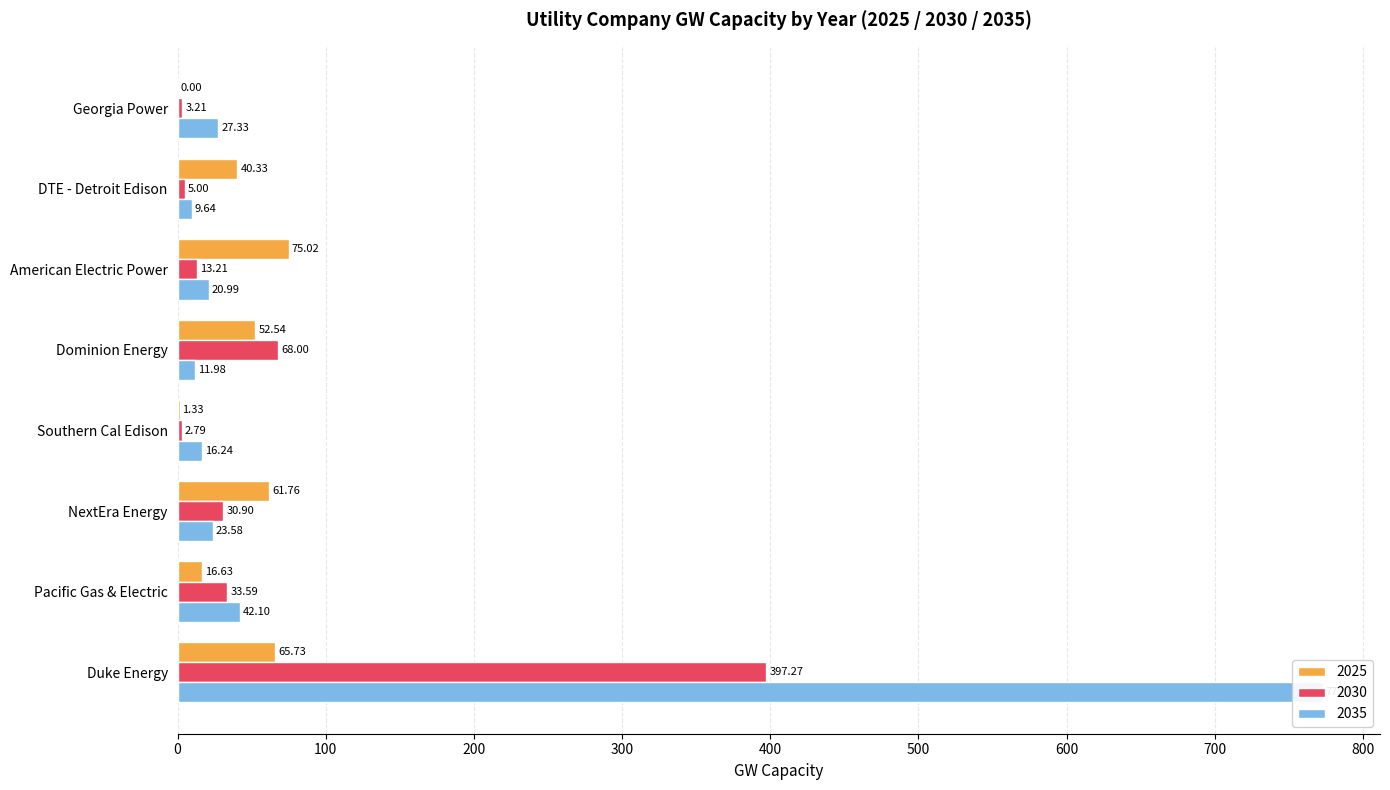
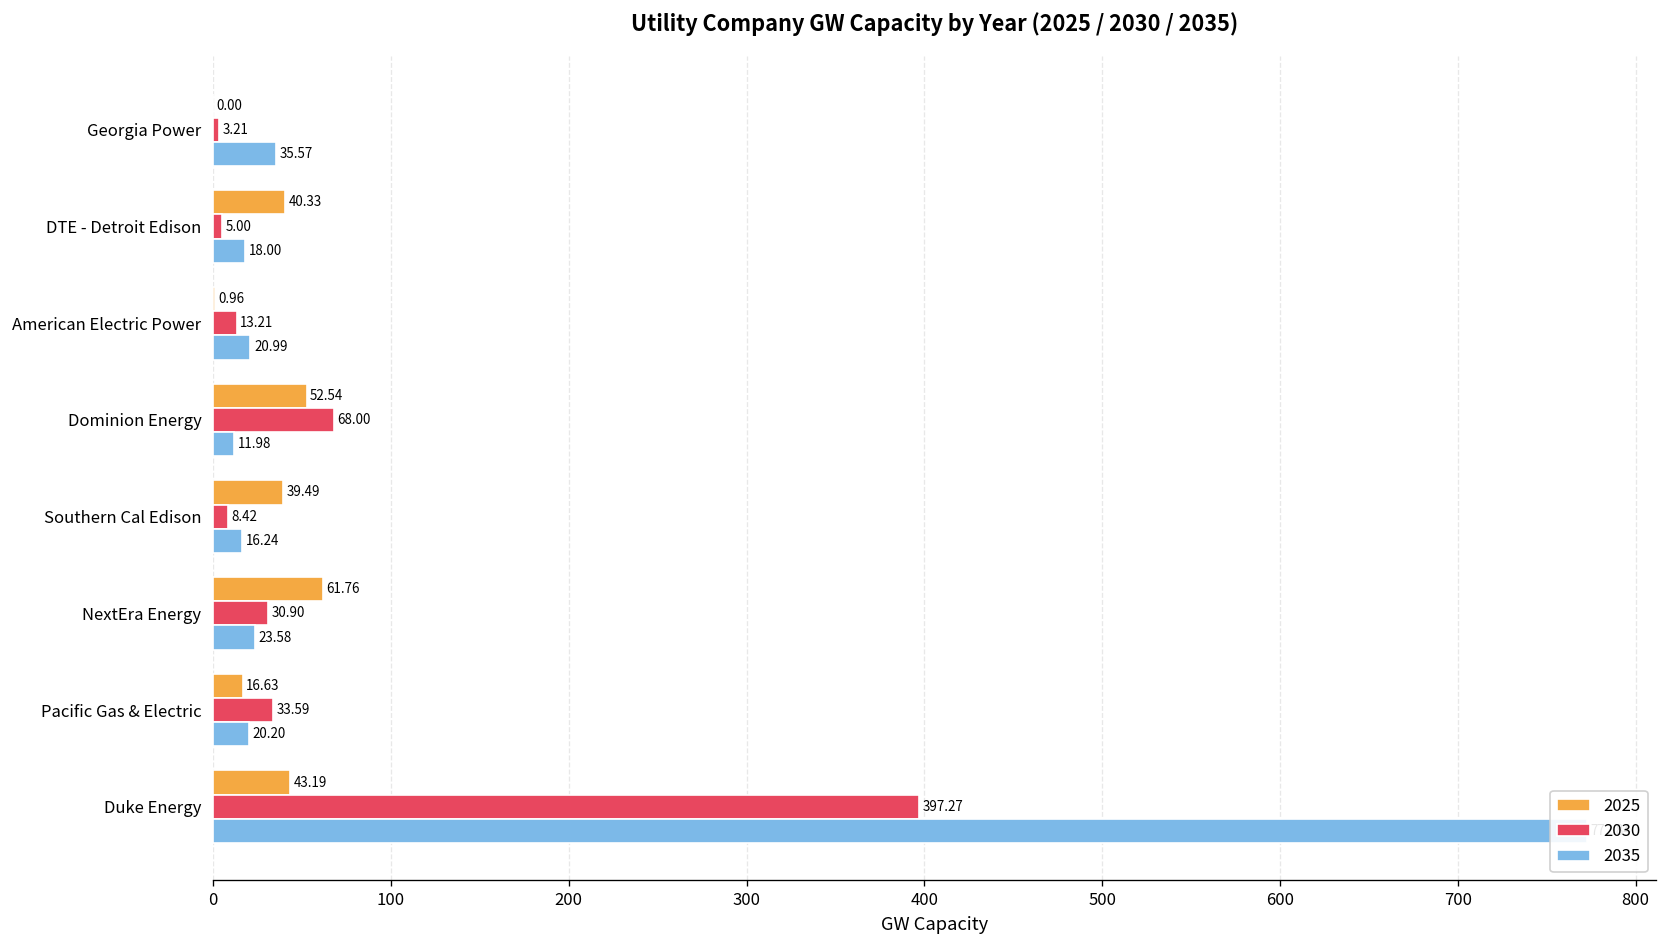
2035, Georgia Power: 27.33 -> 35.57
2035, DTE - Detroit Edison: 9.64 -> 18.00
2025, American Electric Power: 75.02 -> 0.96
2025, Southern Cal Edison: 1.33 -> 39.49
2030, Southern Cal Edison: 2.79 -> 8.42
2035, Pacific Gas & Electric: 42.10 -> 20.20
2025, Duke Energy: 65.73 -> 43.19
